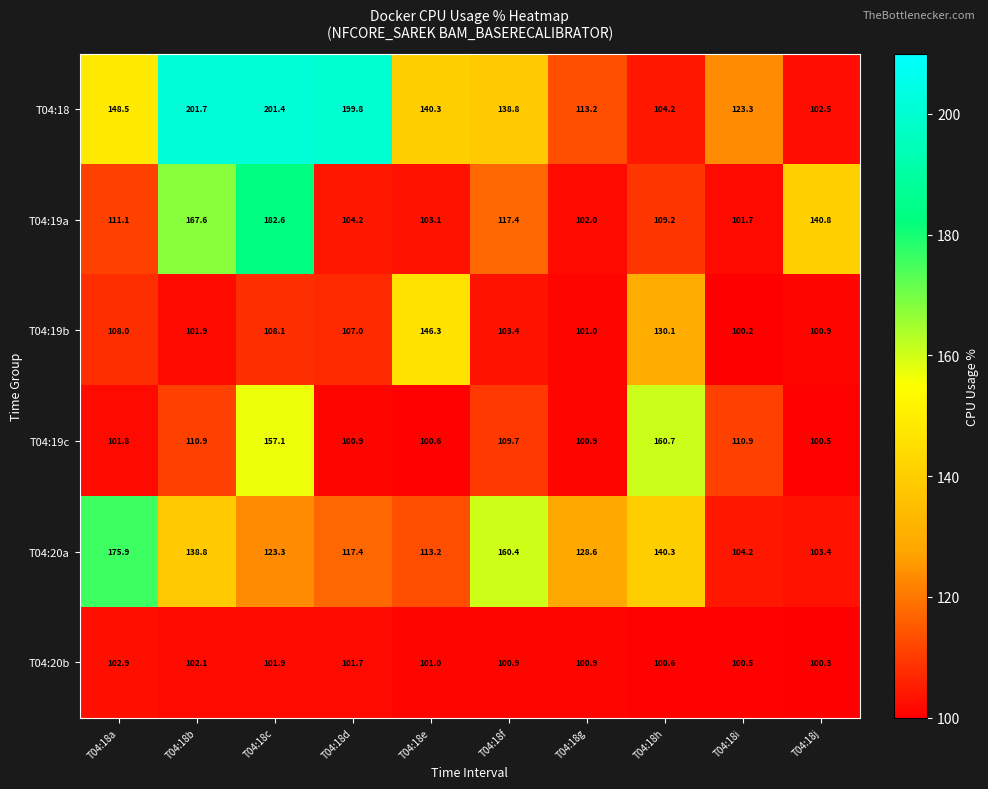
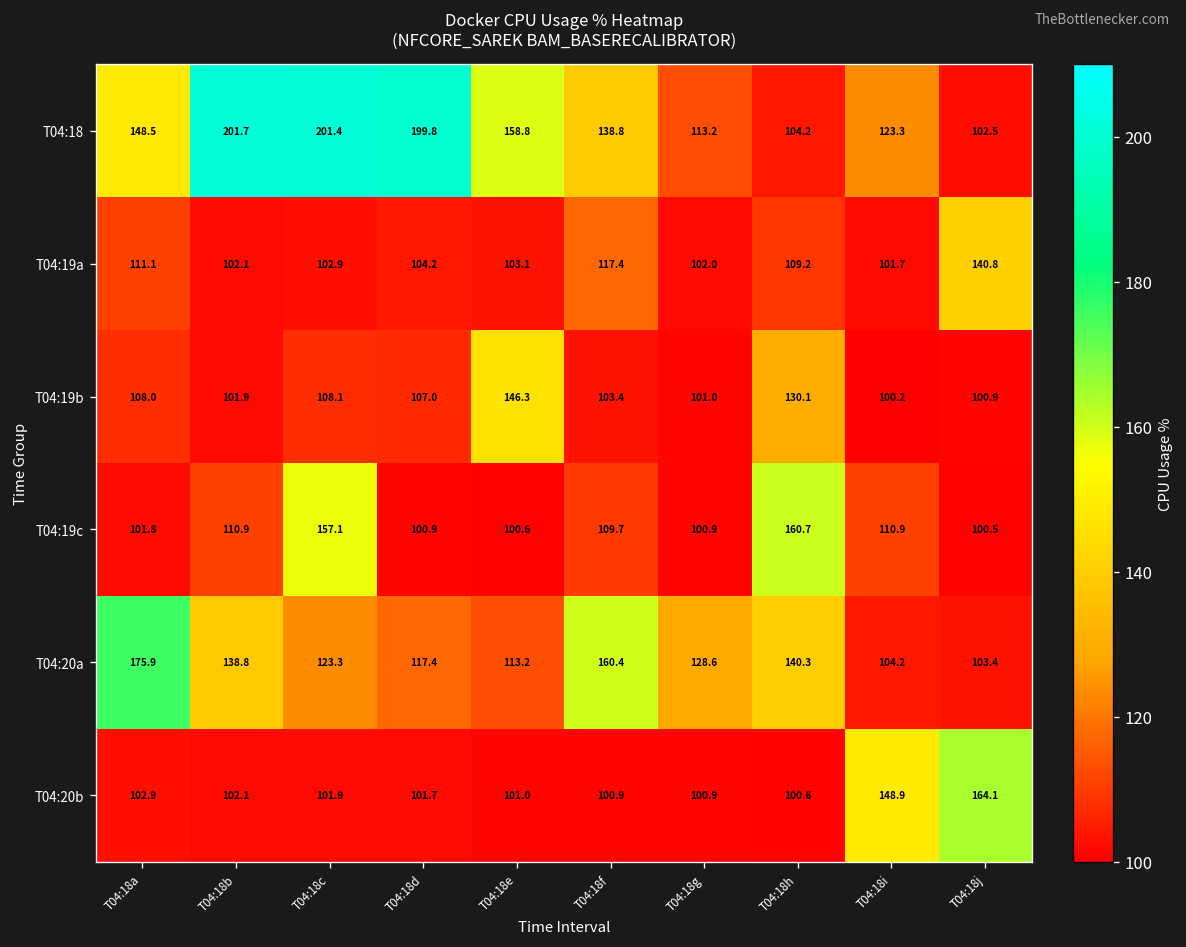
T04:18, T04:18e: 140.3 -> 158.8
T04:19a, T04:18b: 167.6 -> 102.1
T04:19a, T04:18c: 182.6 -> 102.9
T04:20b, T04:18i: 100.5 -> 148.9
T04:20b, T04:18j: 100.3 -> 164.1
